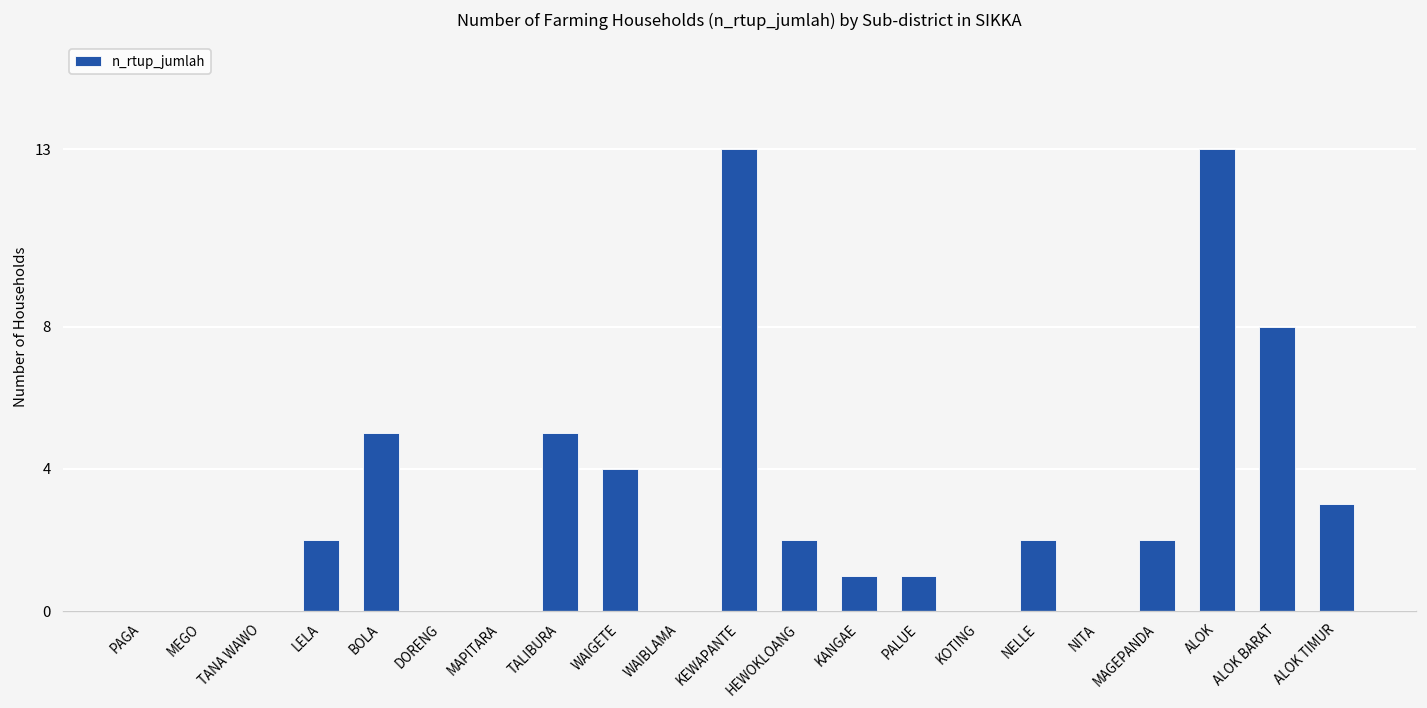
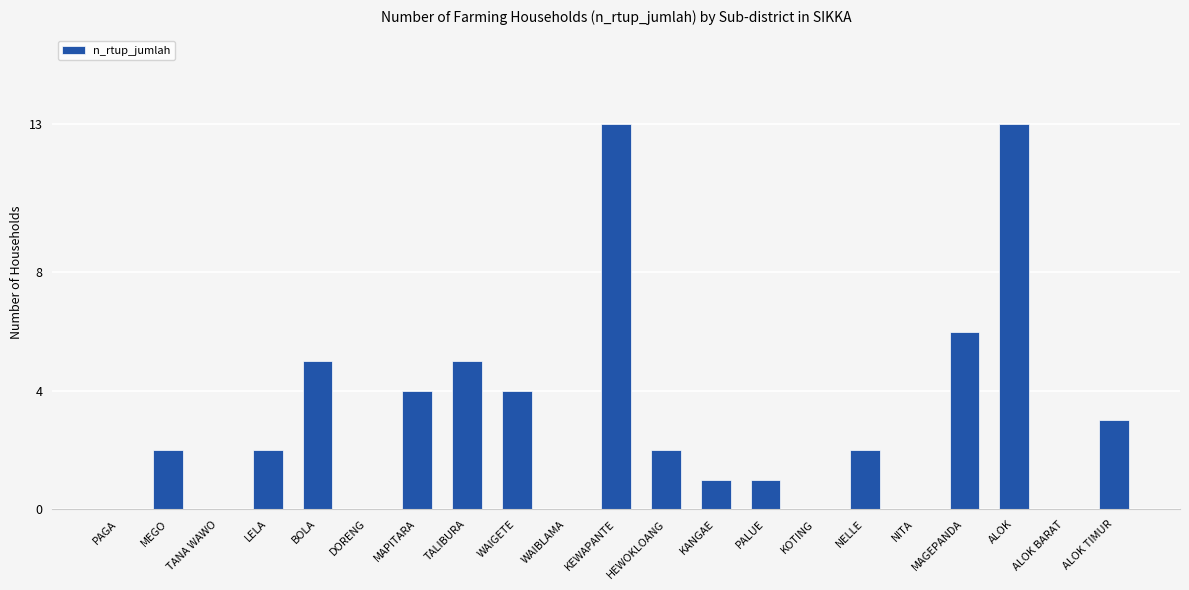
MEGO: 0 -> 2
MAPITARA: 0 -> 4
MAGEPANDA: 2 -> 6
ALOK BARAT: 8 -> 0
